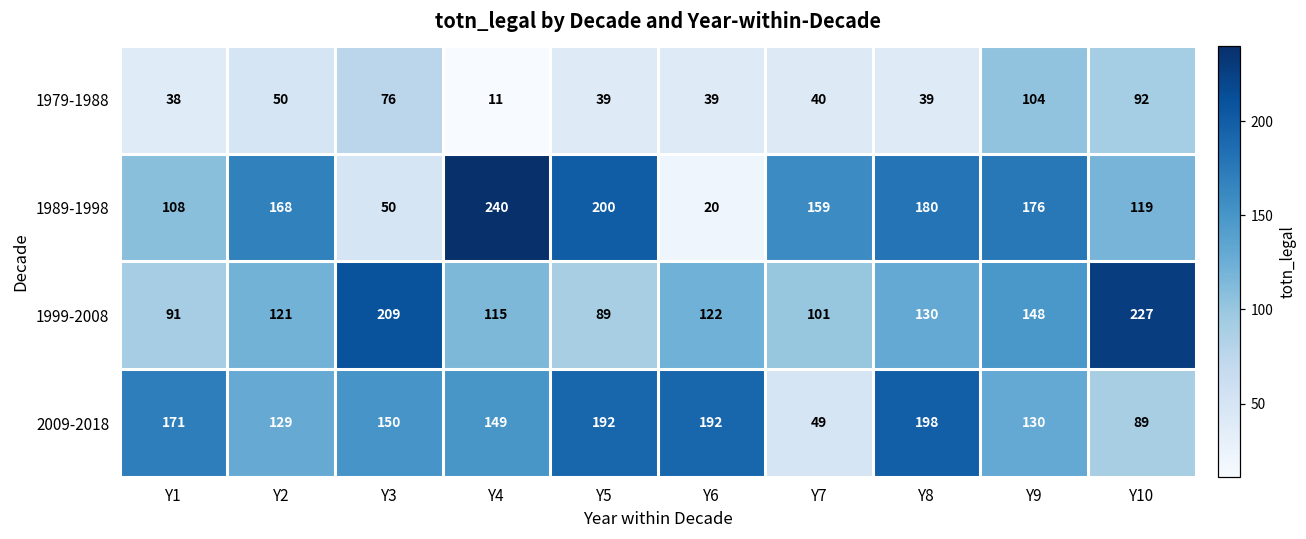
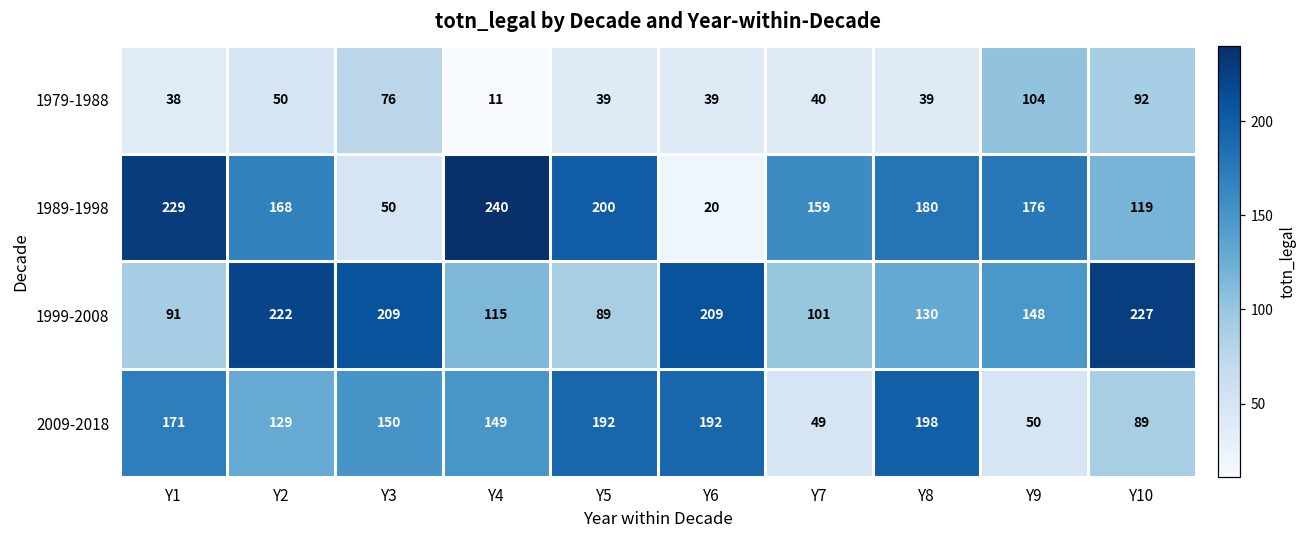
1989-1998, Y1: 108 -> 229
1999-2008, Y2: 121 -> 222
1999-2008, Y6: 122 -> 209
2009-2018, Y9: 130 -> 50
